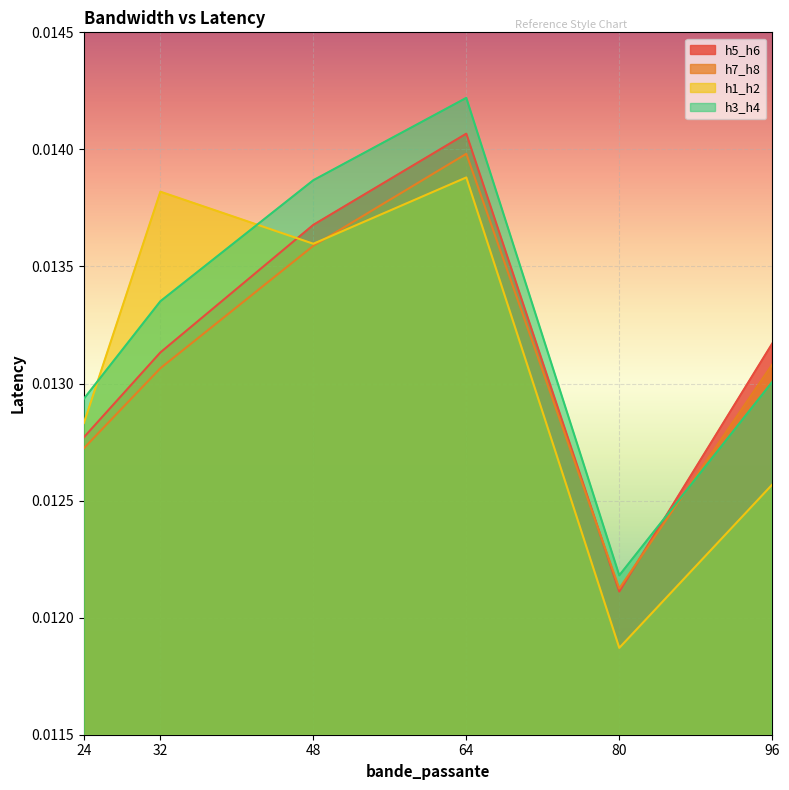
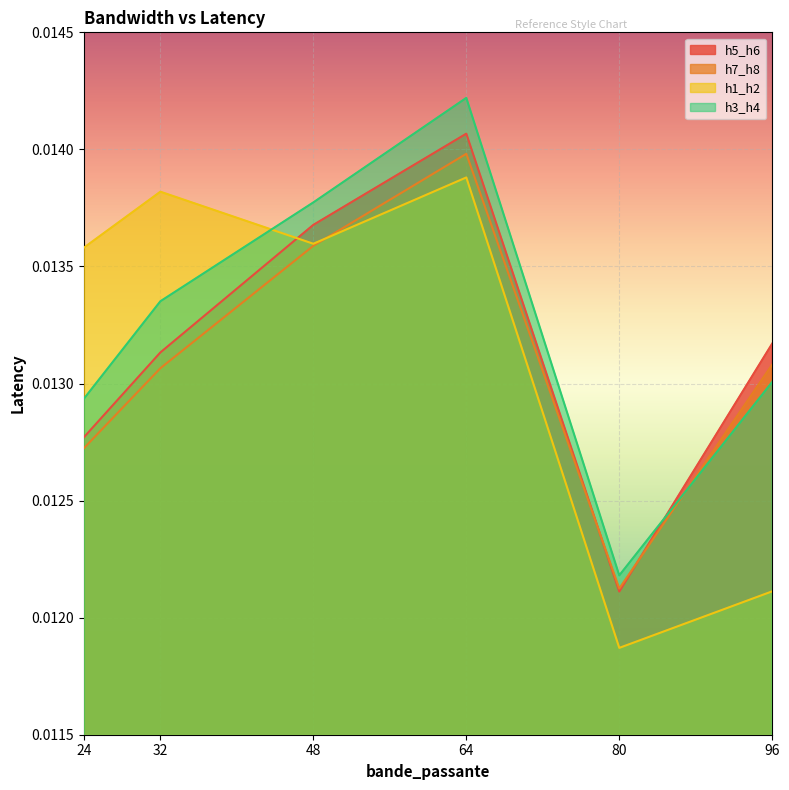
h1_h2, 24: 0.01283 -> 0.01358
h3_h4, 48: 0.01387 -> 0.01377
h1_h2, 96: 0.01257 -> 0.01211
